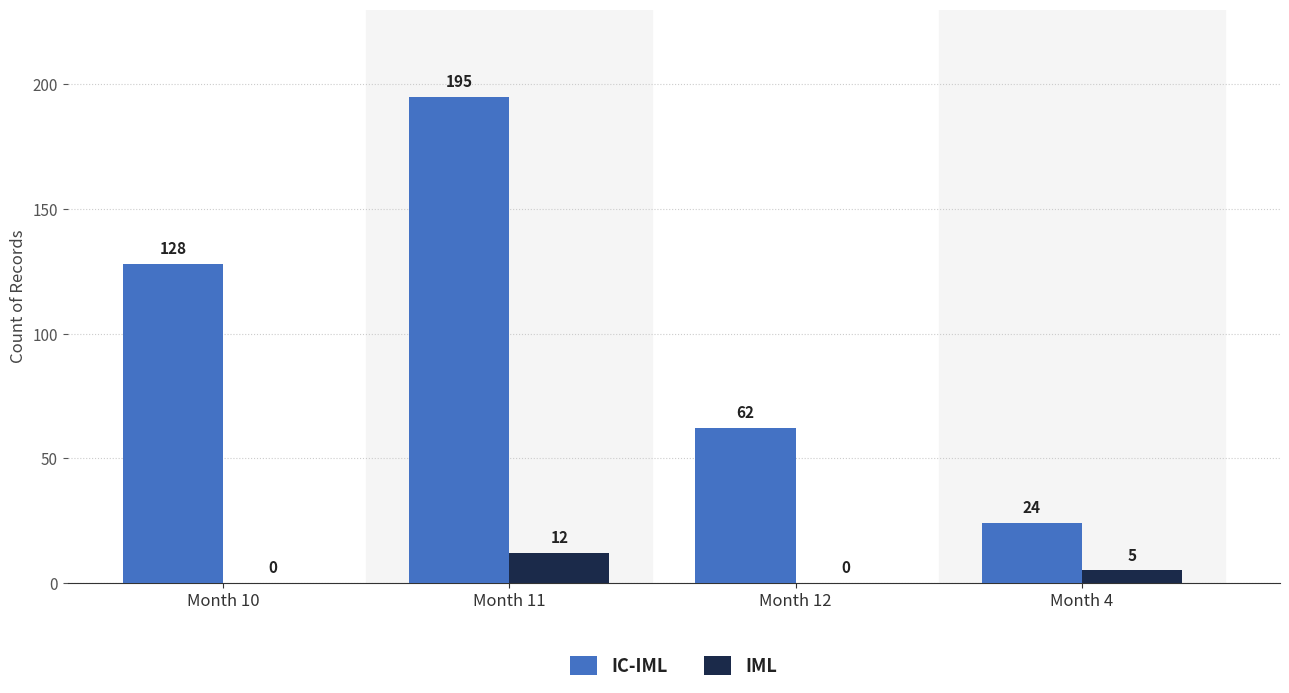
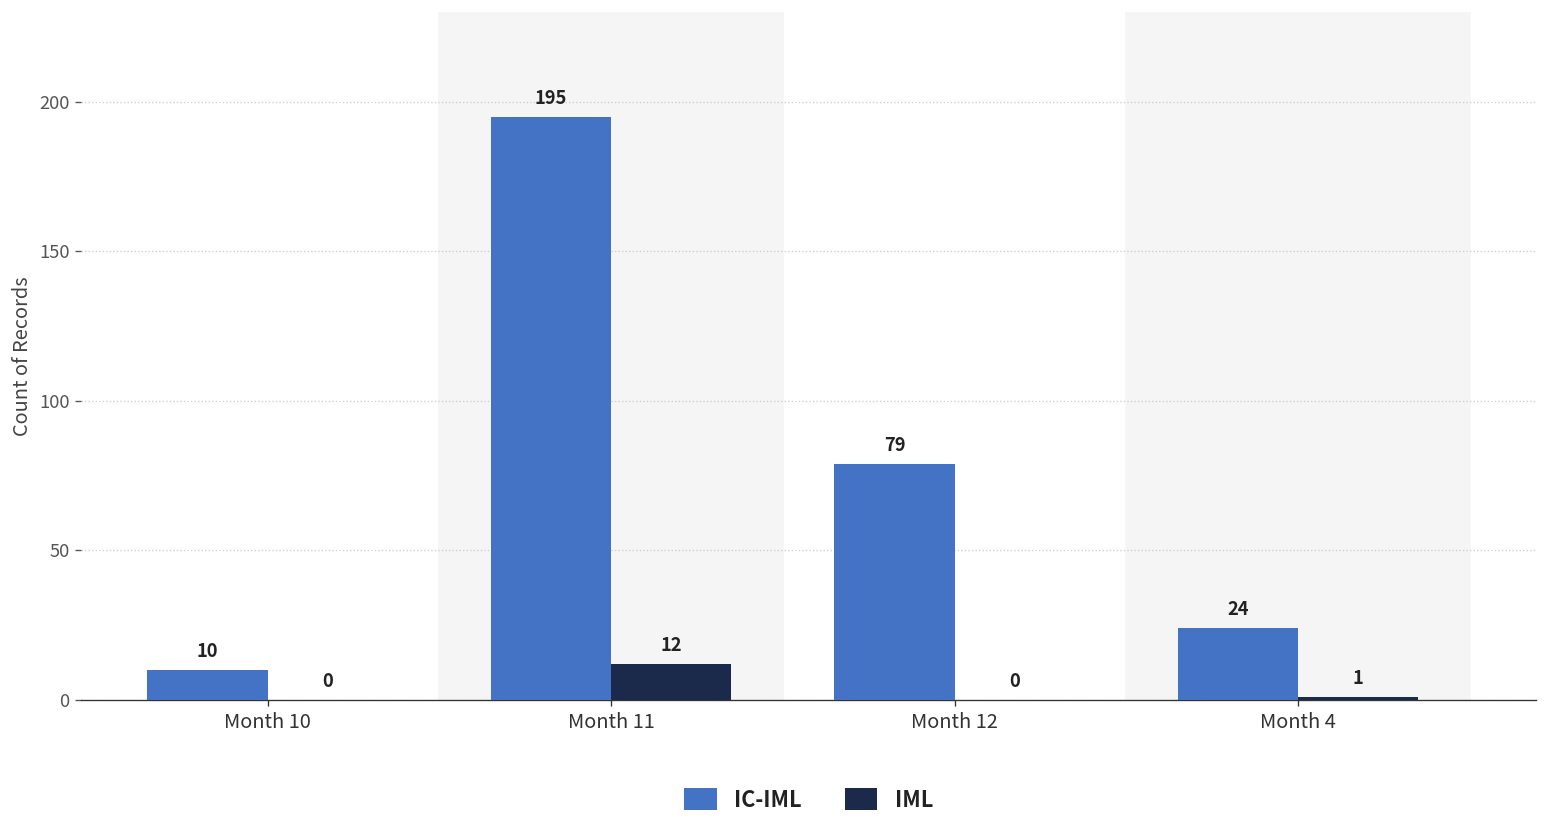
IC-IML, Month 10: 128 -> 10
IC-IML, Month 12: 62 -> 79
IML, Month 4: 5 -> 1
